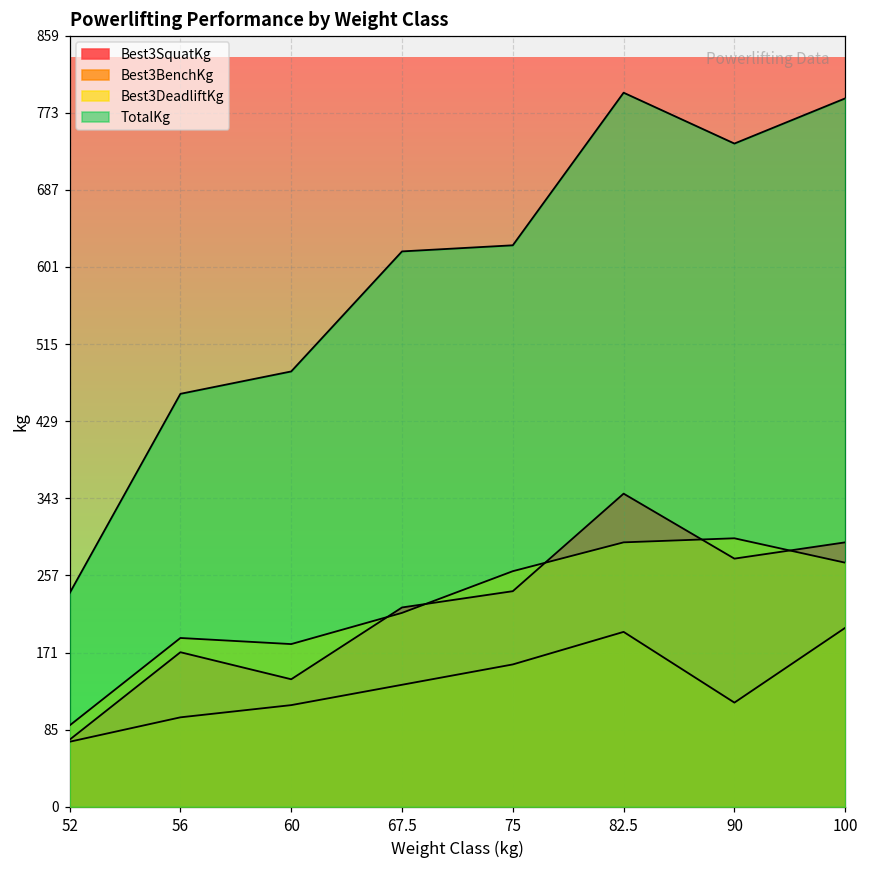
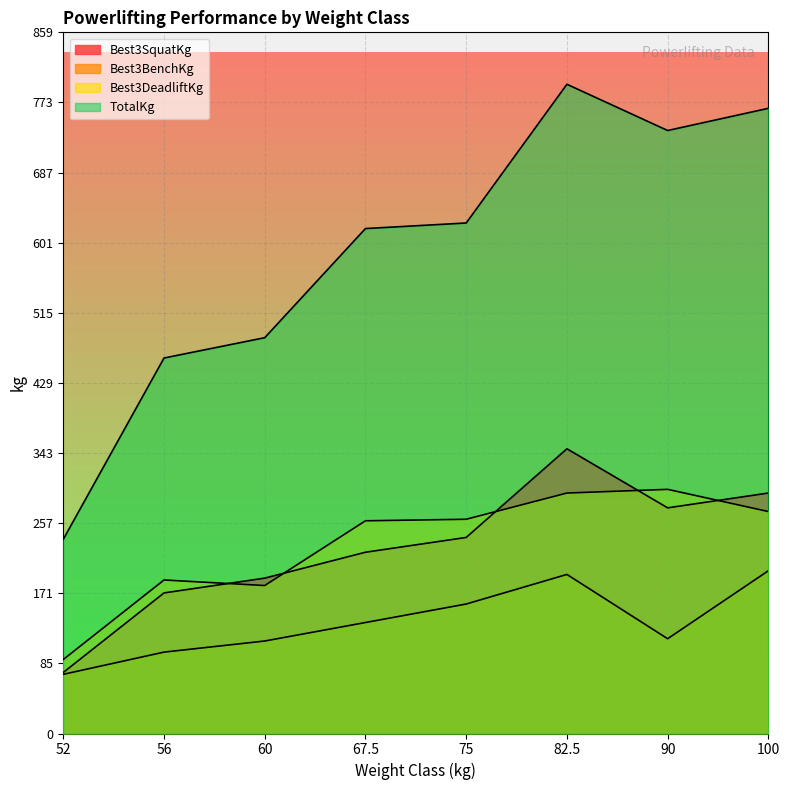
Best3SquatKg, 60: 140 -> 190
Best3DeadliftKg, 67.5: 220 -> 260
TotalKg, 100: 790 -> 770
